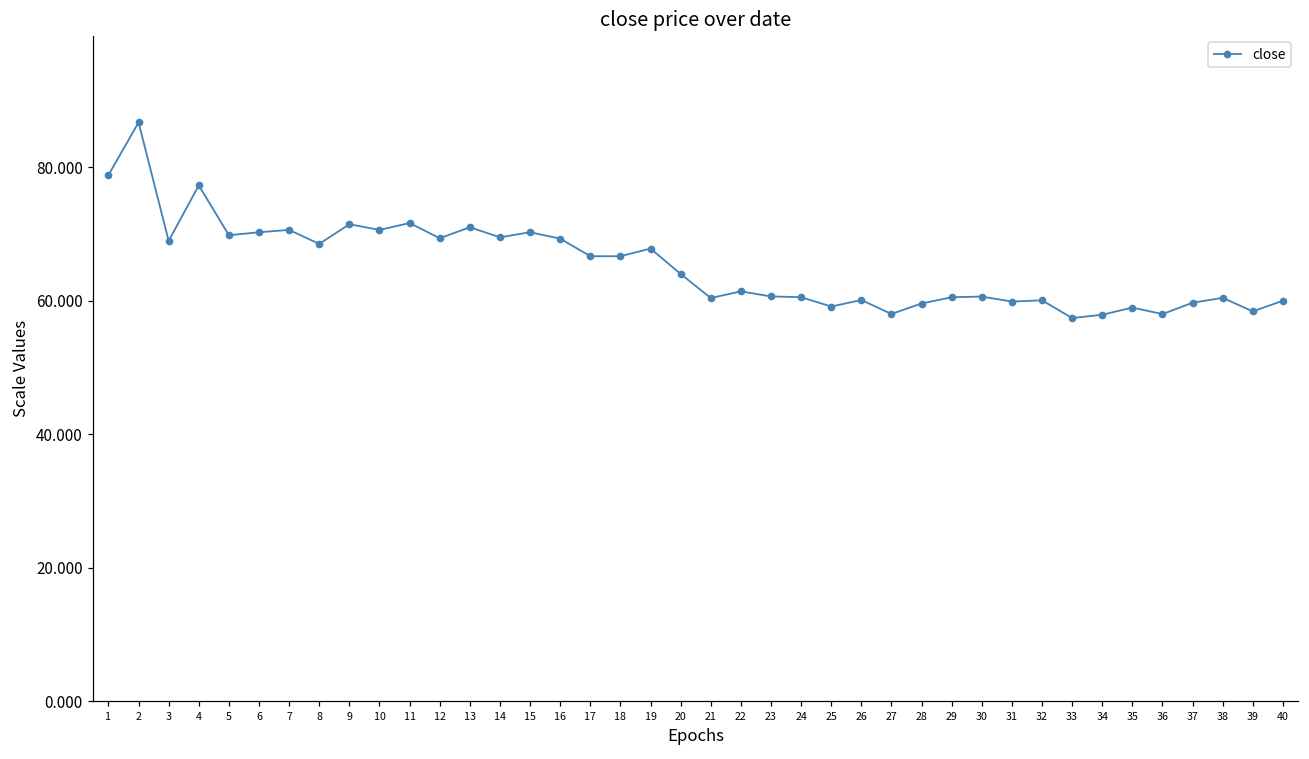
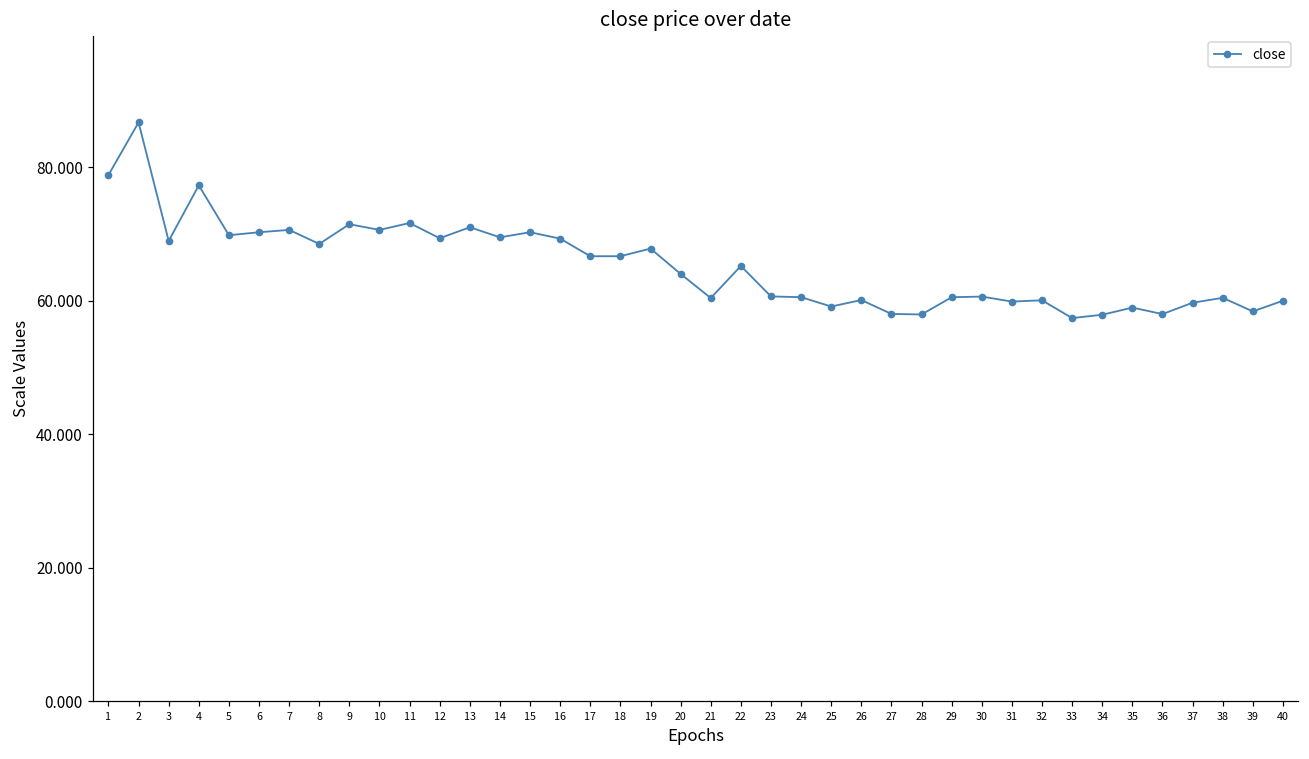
22: 61 -> 65
28: 60 -> 58
